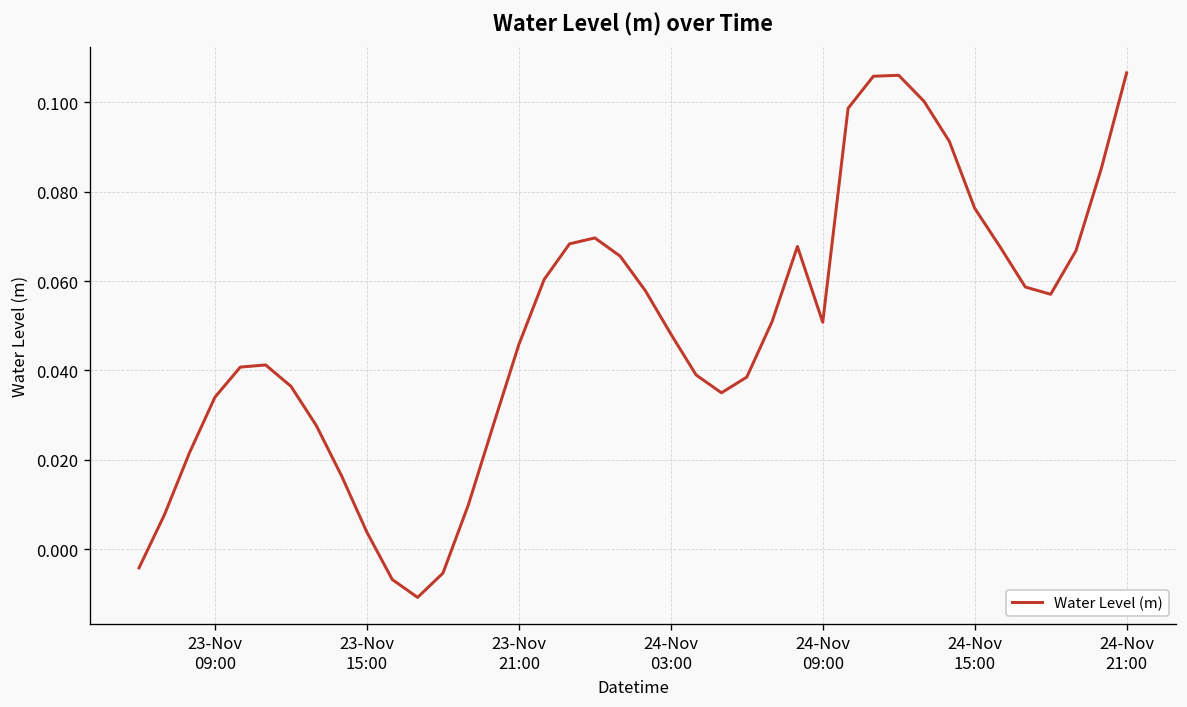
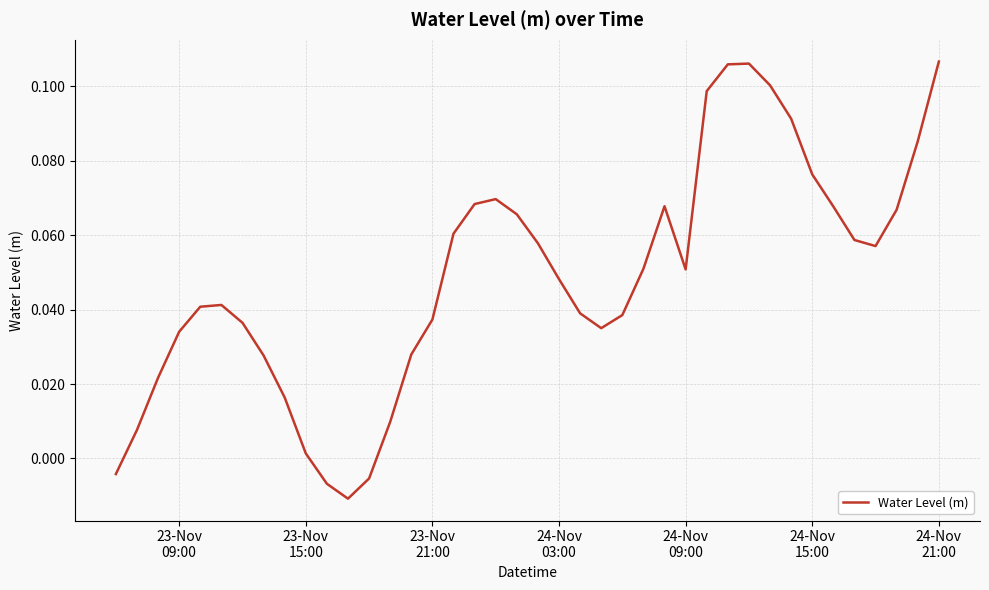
23-Nov 15:00: 0.004 -> 0.001
23-Nov 21:00: 0.046 -> 0.037
